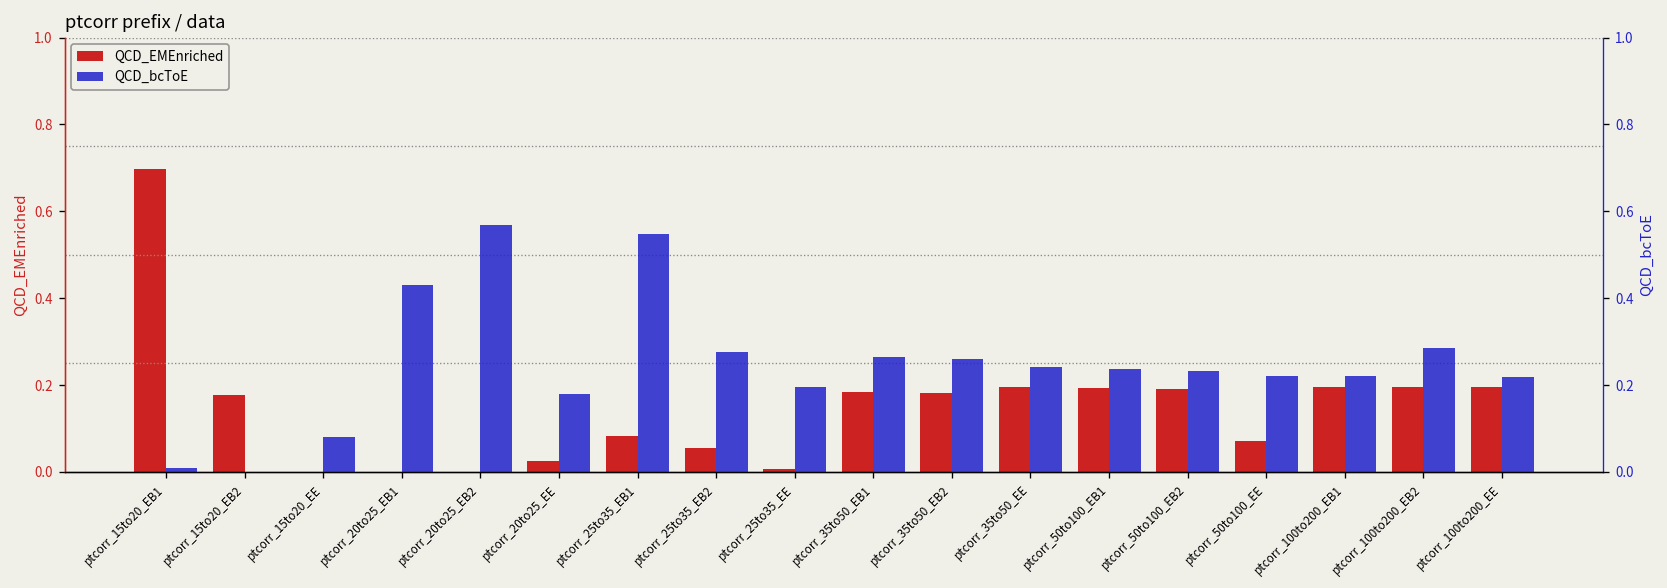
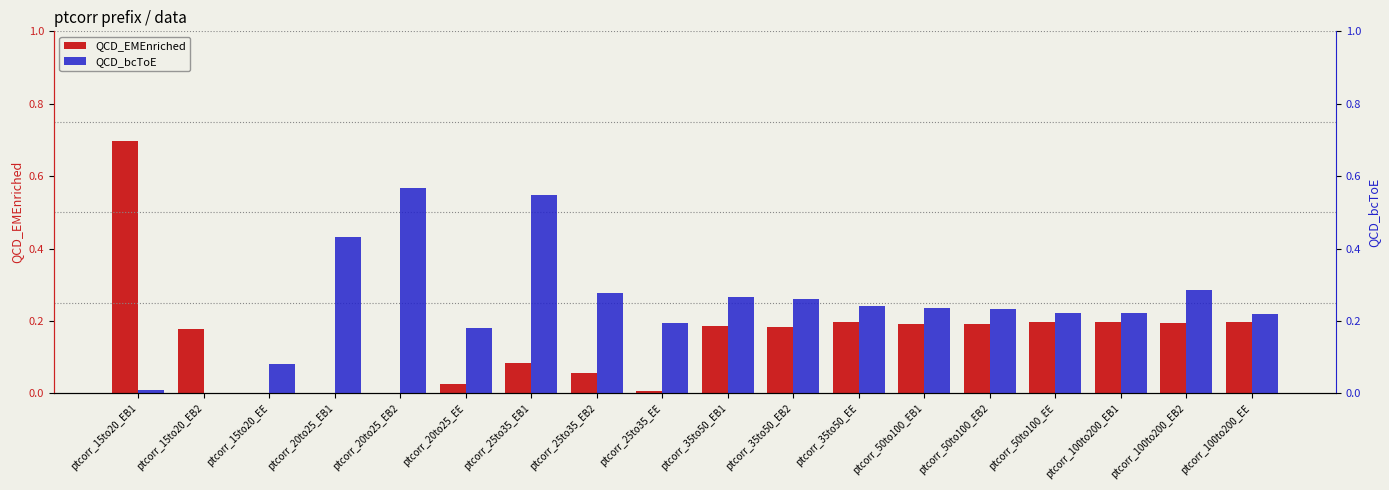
QCD_EMEnriched, ptcorr_50to100_EE: 0.07 -> 0.20
